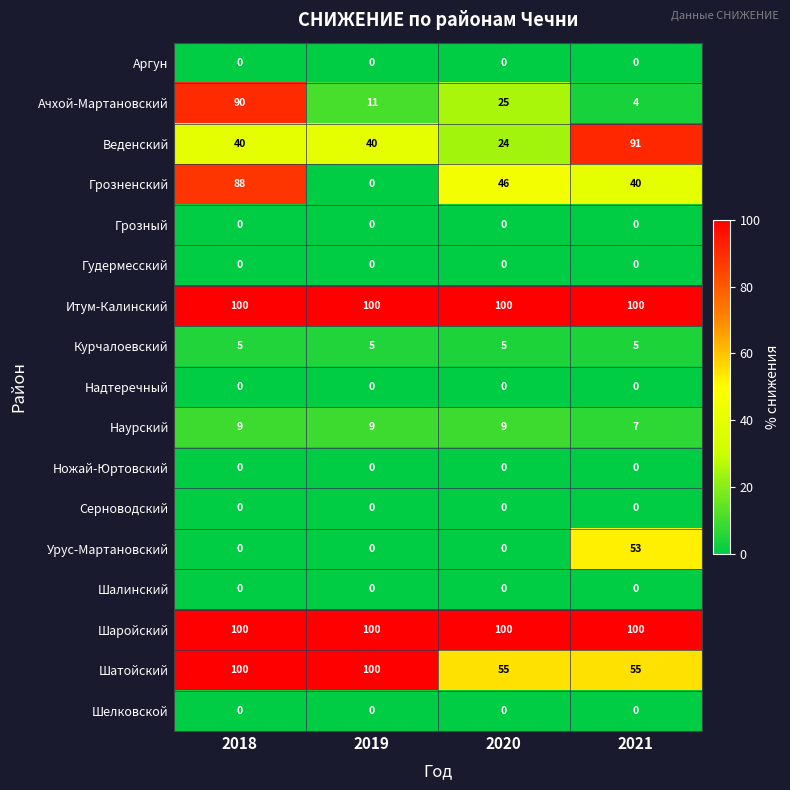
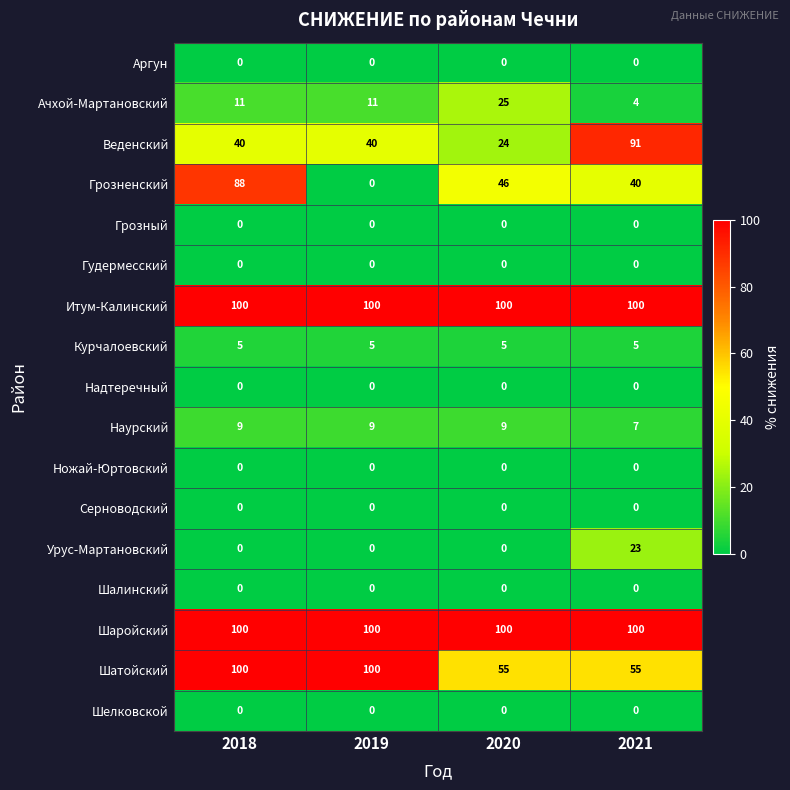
Ачхой-Мартановский, 2018: 90 -> 11
Урус-Мартановский, 2021: 53 -> 23
